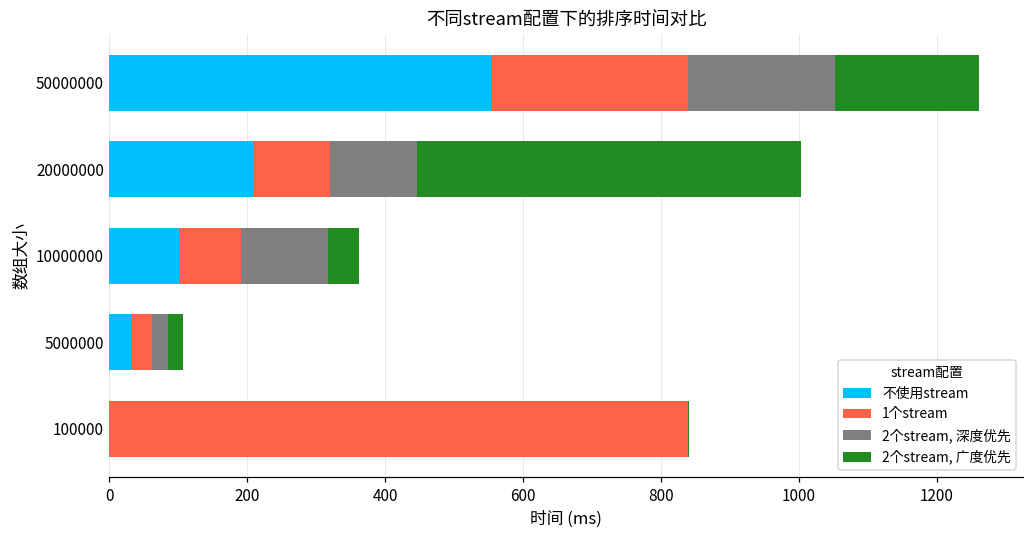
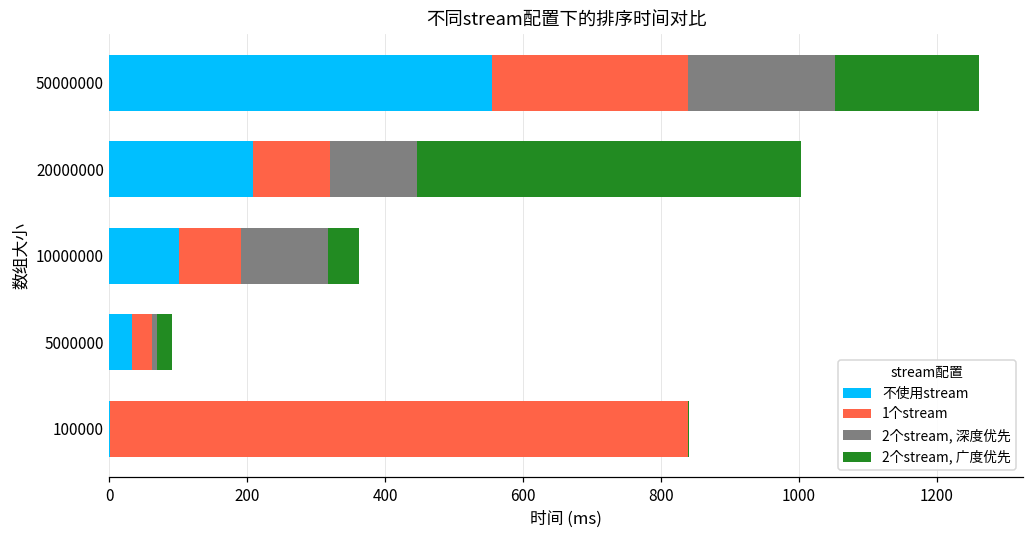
2个stream, 深度优先, 5000000: 20 -> 10
